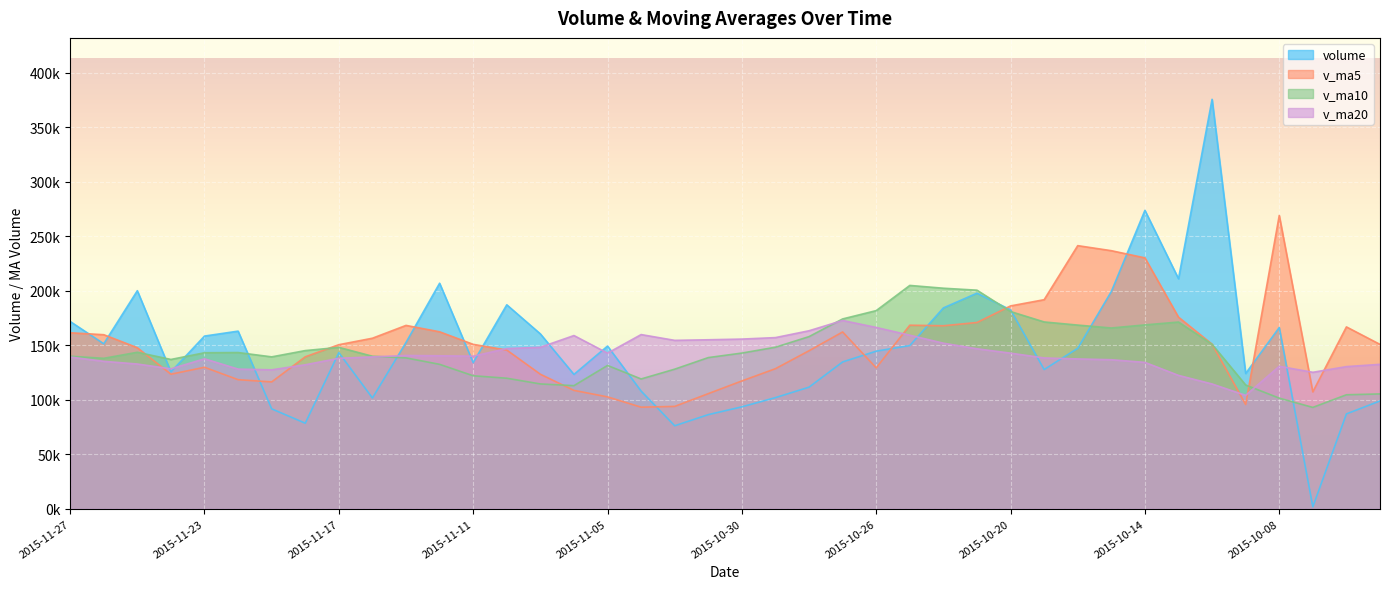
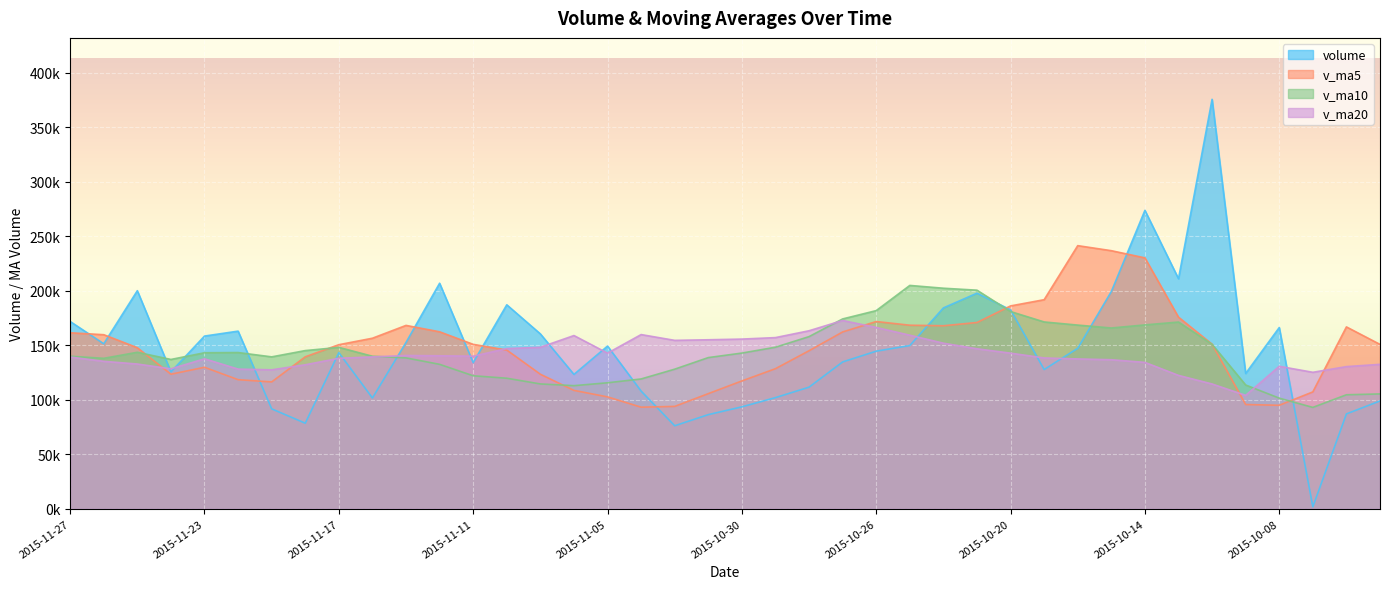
v_ma10, 2015-11-05: 131000 -> 116000
v_ma5, 2015-10-26: 129000 -> 172000
v_ma5, 2015-10-08: 269000 -> 95000
